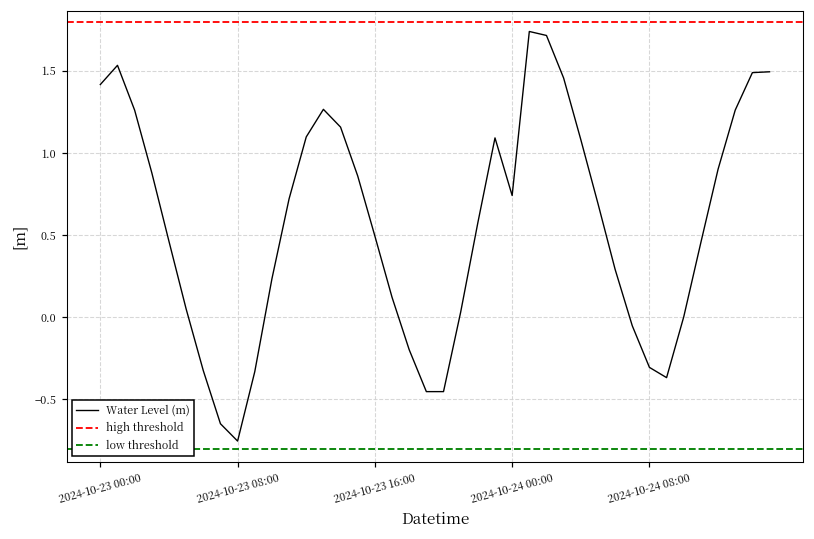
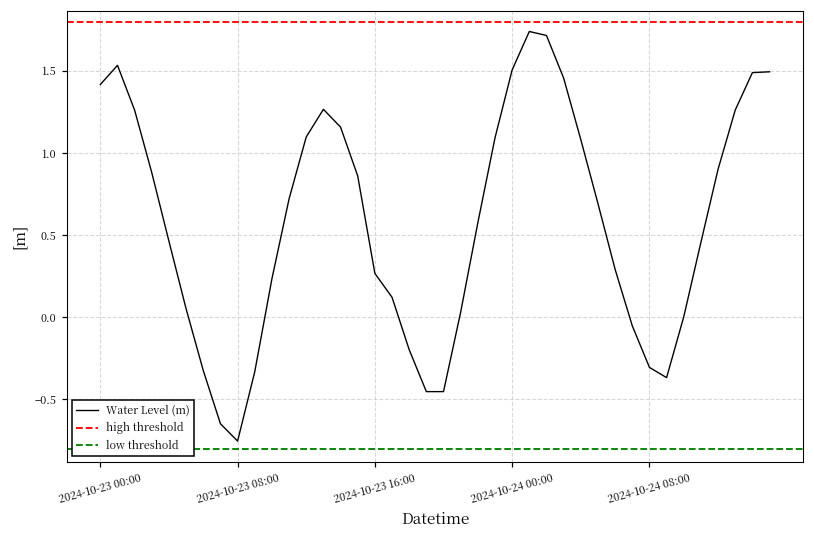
2024-10-23 16:00: 0.49 -> 0.27
2024-10-24 00:00: 0.74 -> 1.51
